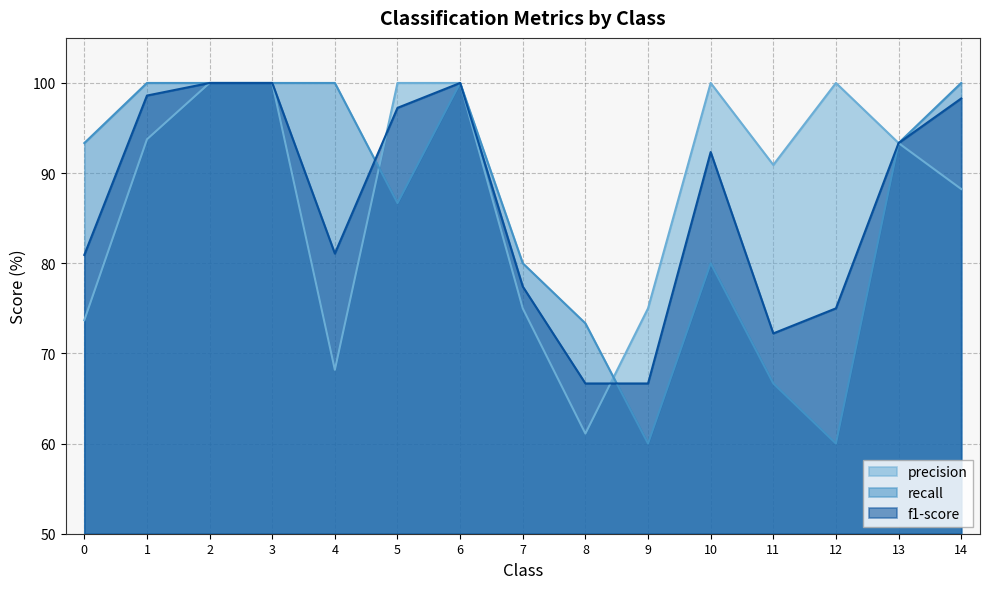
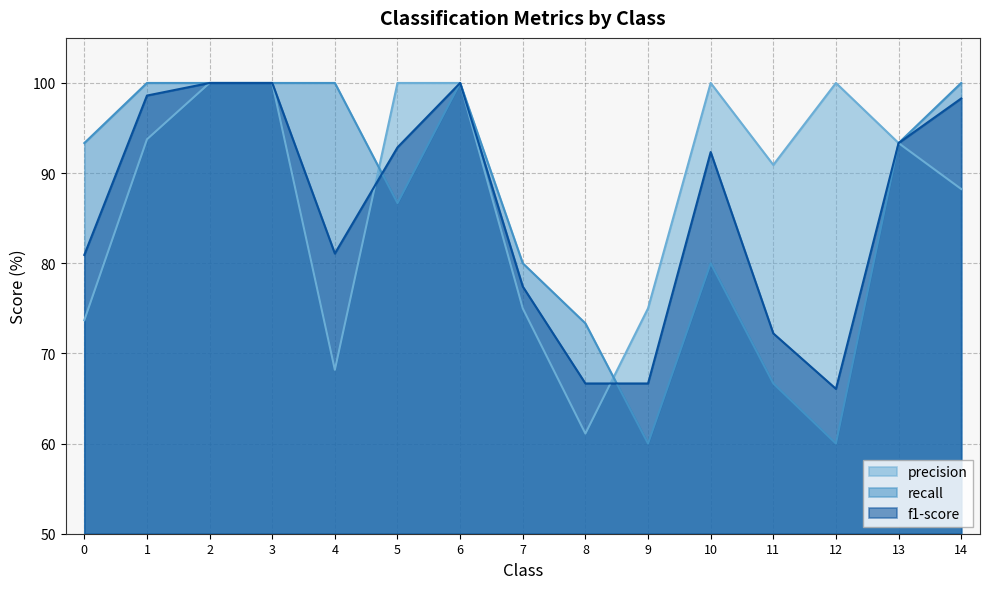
f1-score, 5: 97 -> 93
f1-score, 12: 75 -> 66
